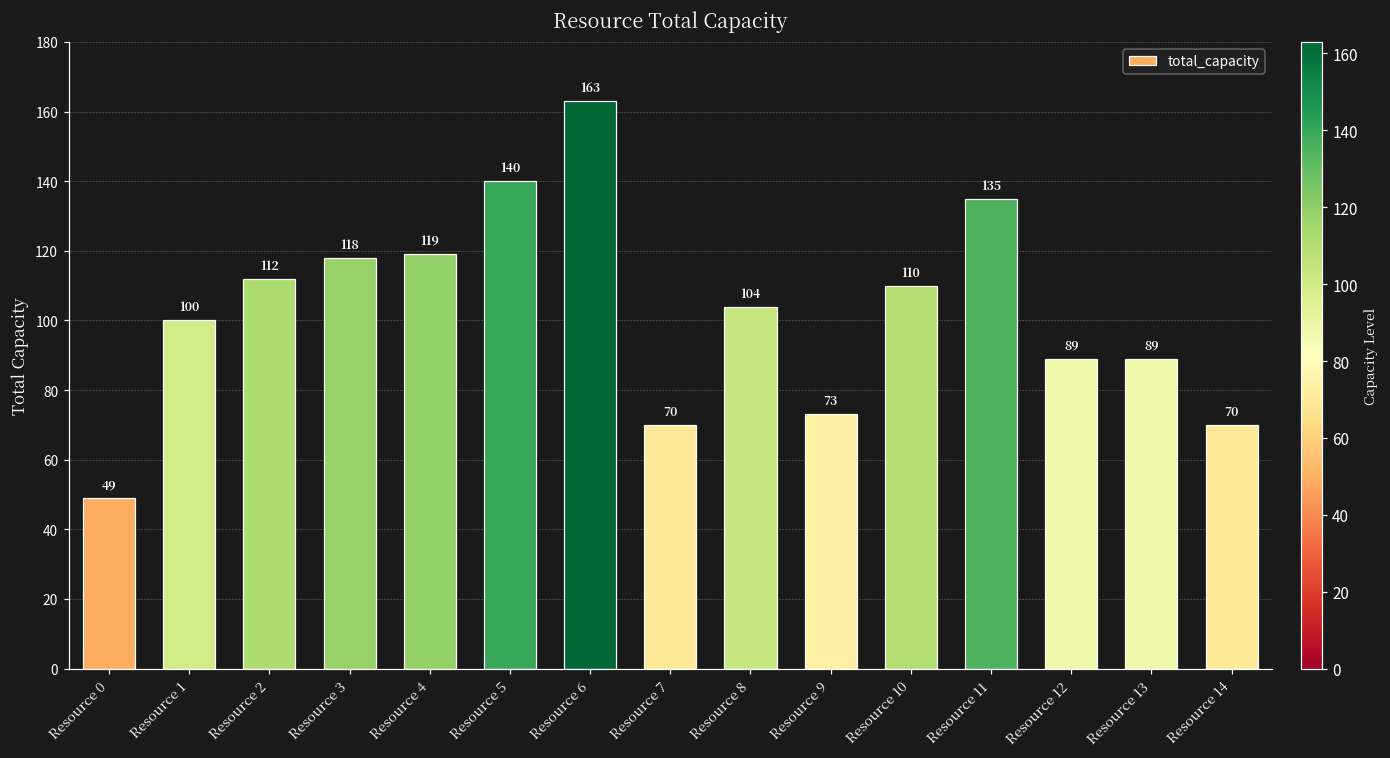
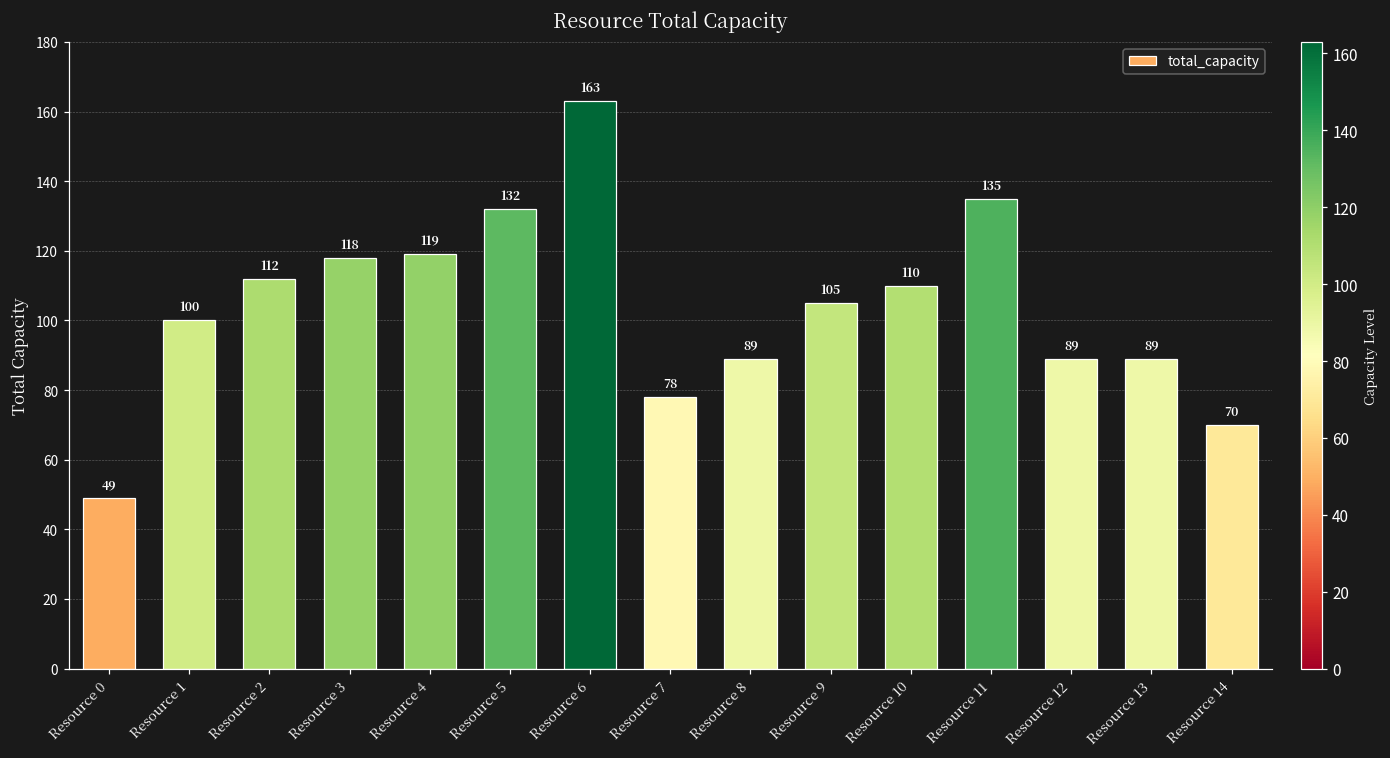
Resource 5: 140 -> 132
Resource 7: 70 -> 78
Resource 8: 104 -> 89
Resource 9: 73 -> 105
